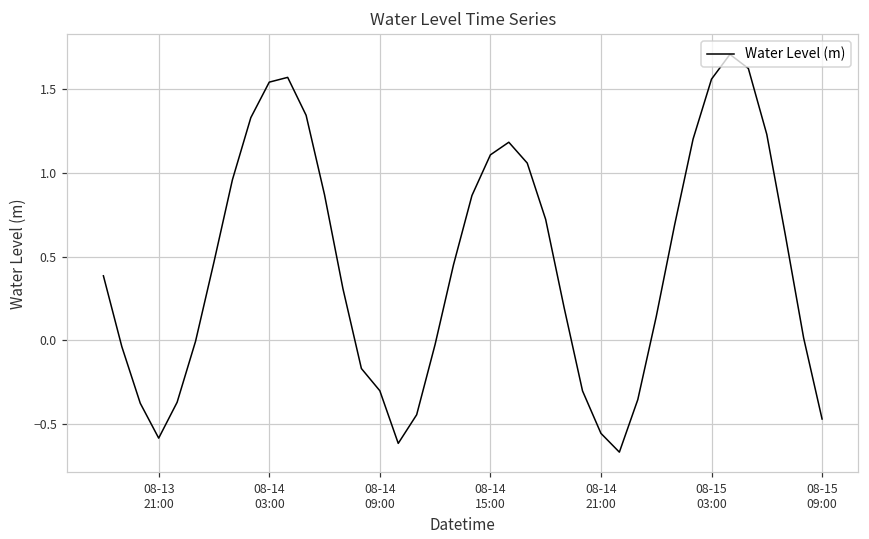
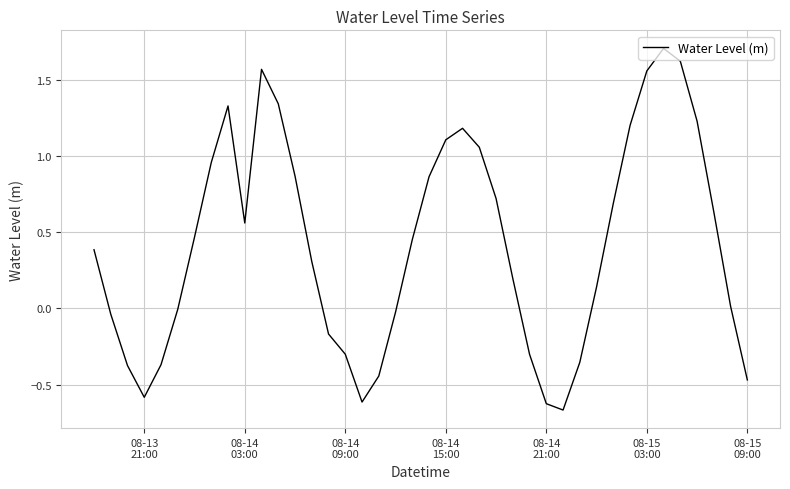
08-14 03:00: 1.54 -> 0.56
08-14 21:00: -0.56 -> -0.63
